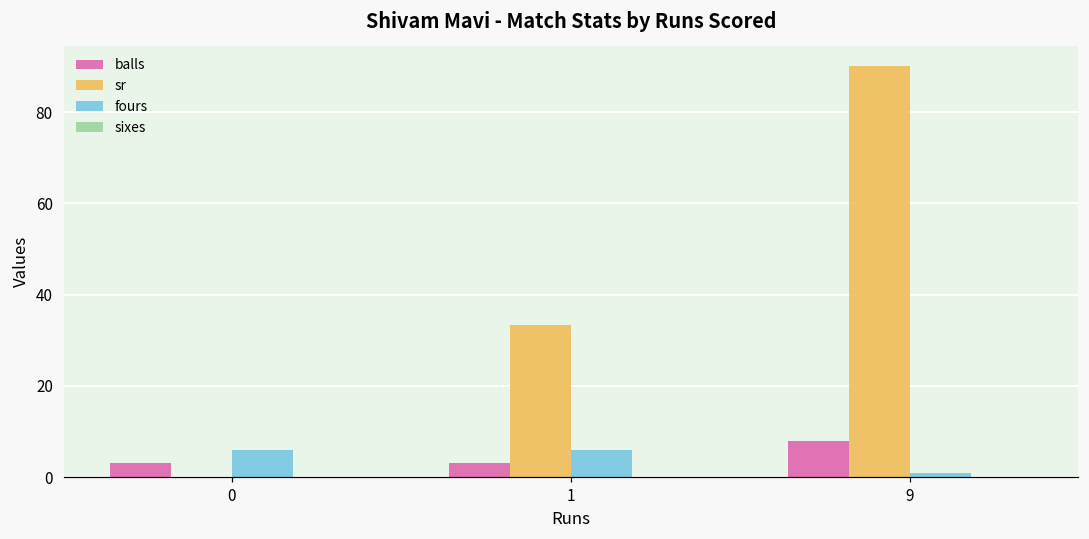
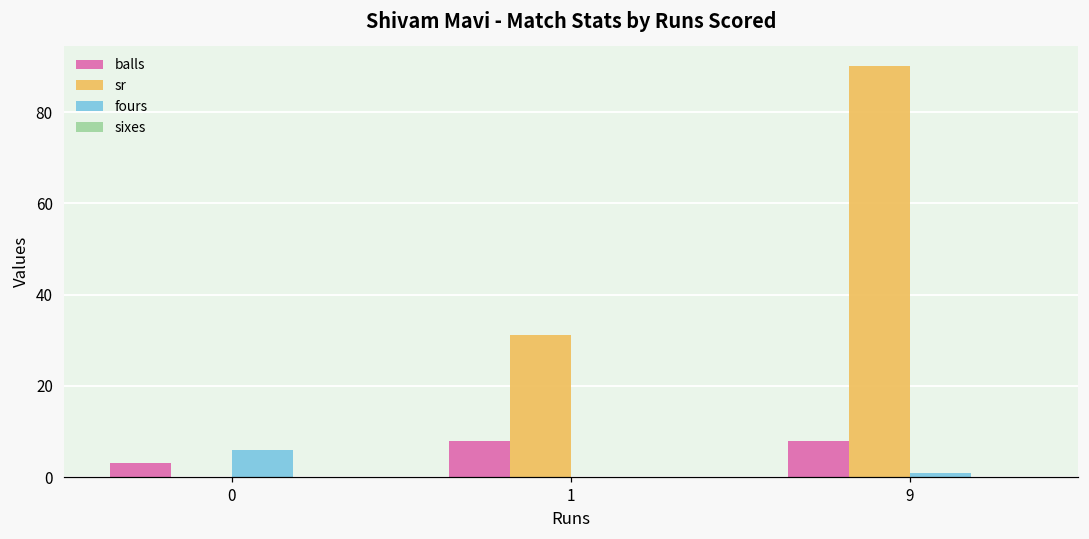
balls, 1: 3 -> 8
sr, 1: 33 -> 31
fours, 1: 6 -> 0
